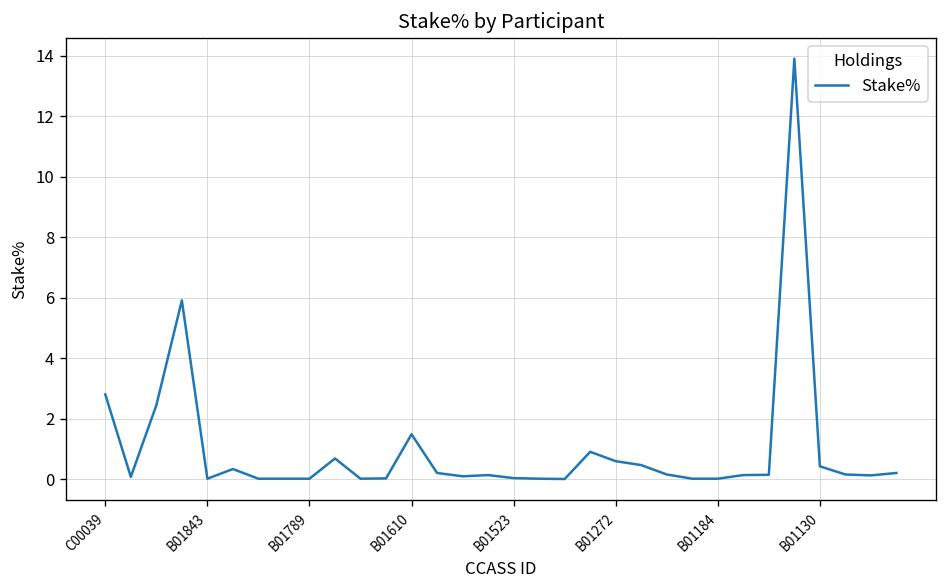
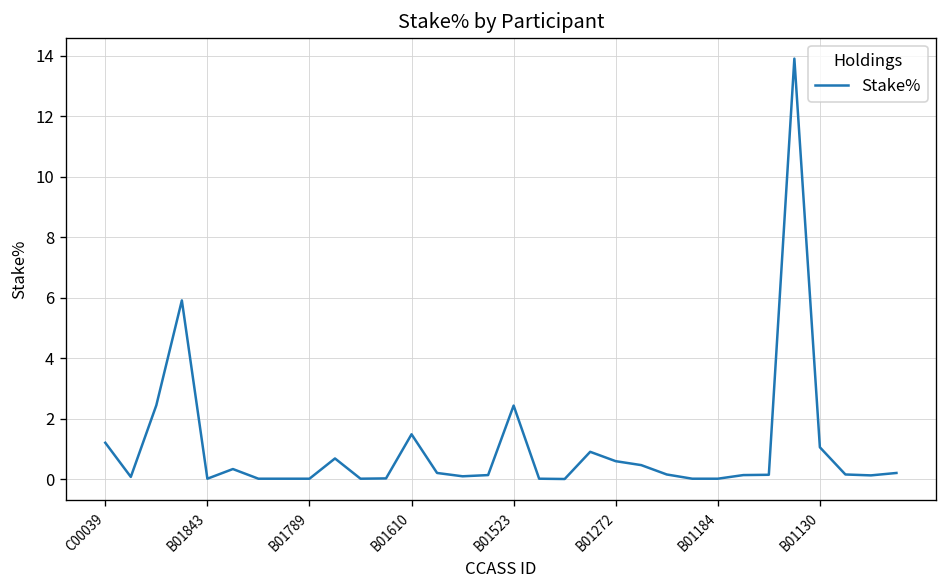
C00039: 2.8 -> 1.2
B01523: 0.0 -> 2.4
B01130: 0.4 -> 1.1
